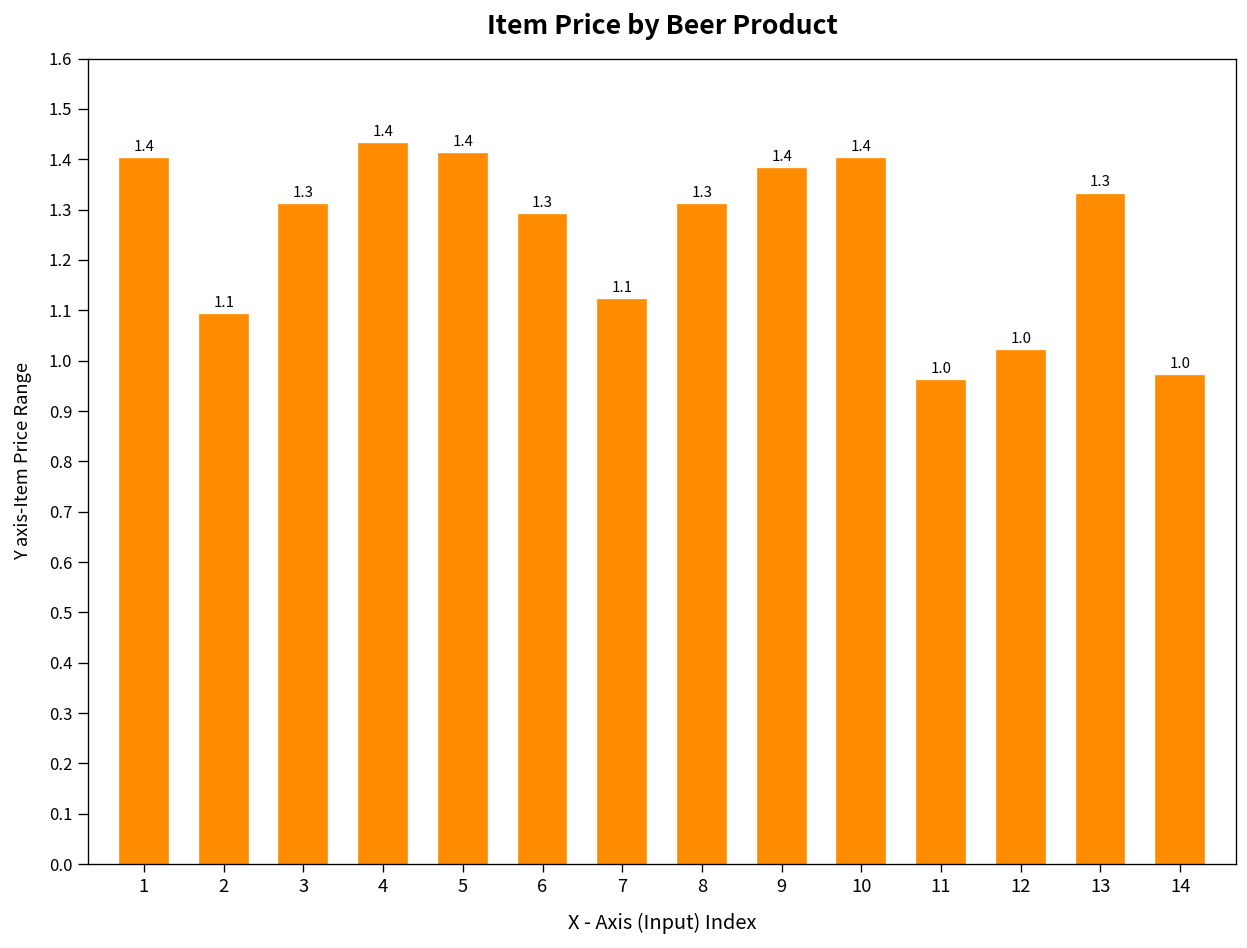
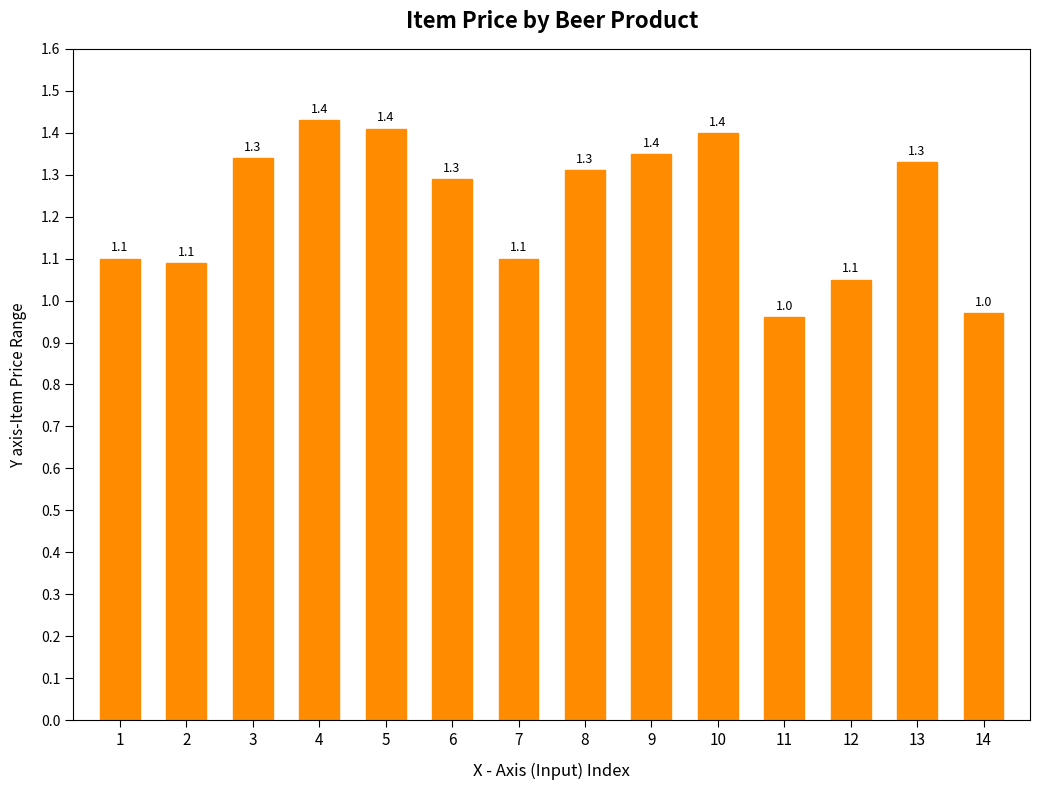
1: 1.4 -> 1.1
3: 1.31 -> 1.34
7: 1.12 -> 1.10
9: 1.38 -> 1.35
12: 1.0 -> 1.1
